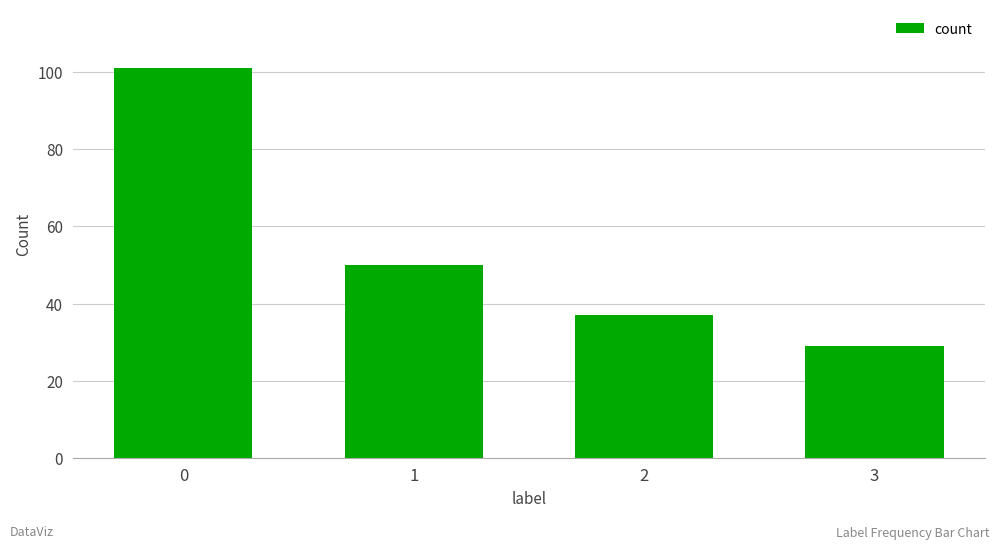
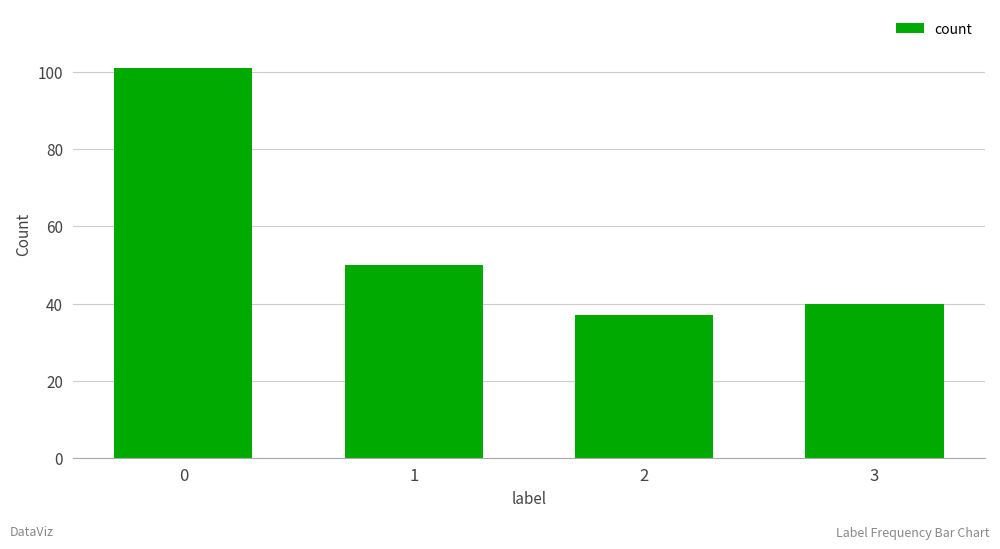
3: 29 -> 40
